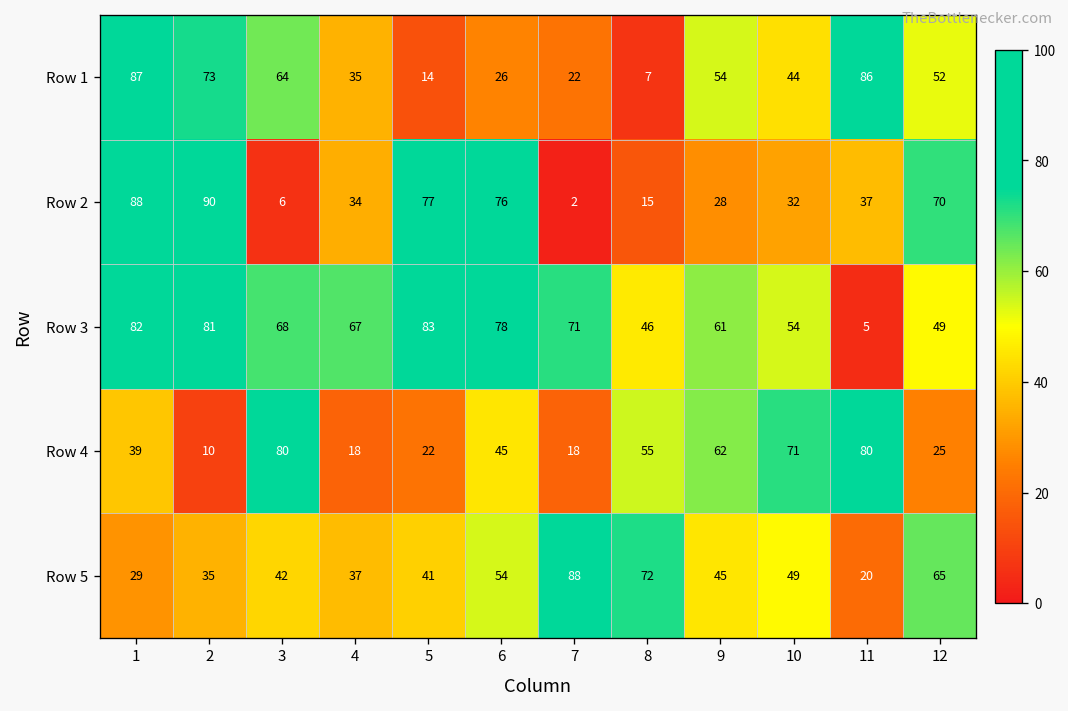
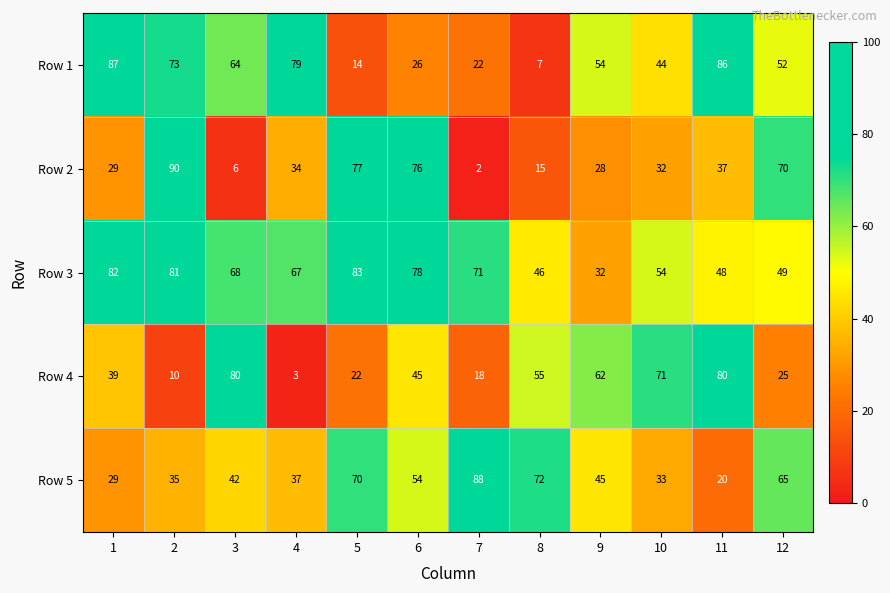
Row 1, 4: 35 -> 79
Row 2, 1: 88 -> 29
Row 3, 9: 61 -> 32
Row 3, 11: 5 -> 48
Row 4, 4: 18 -> 3
Row 5, 5: 41 -> 70
Row 5, 10: 49 -> 33
